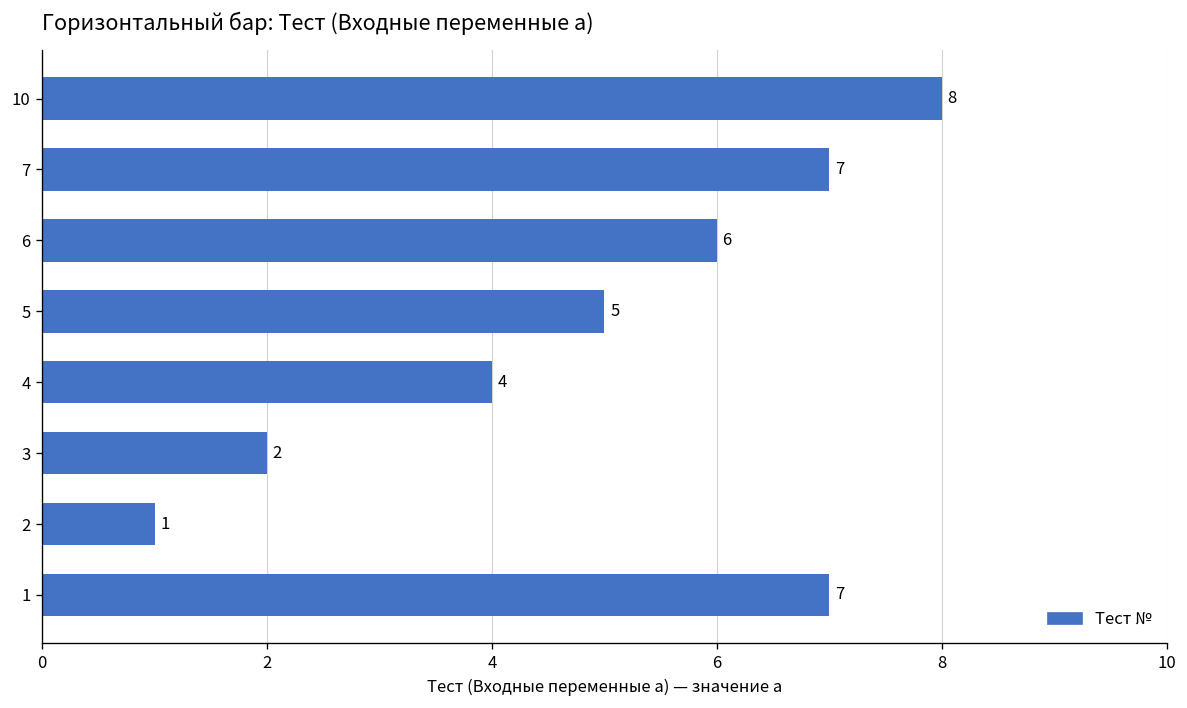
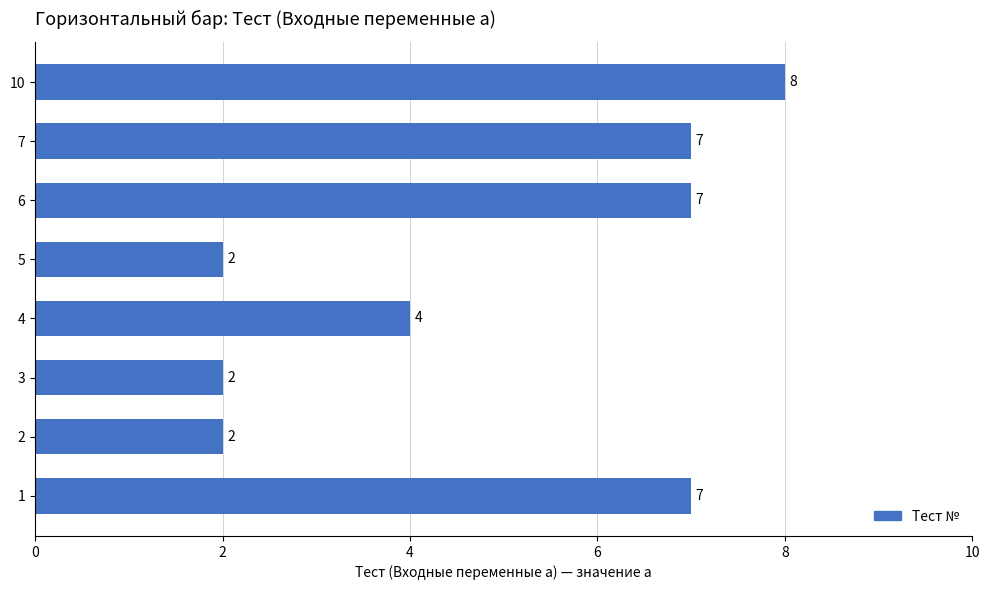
6: 6 -> 7
5: 5 -> 2
2: 1 -> 2
